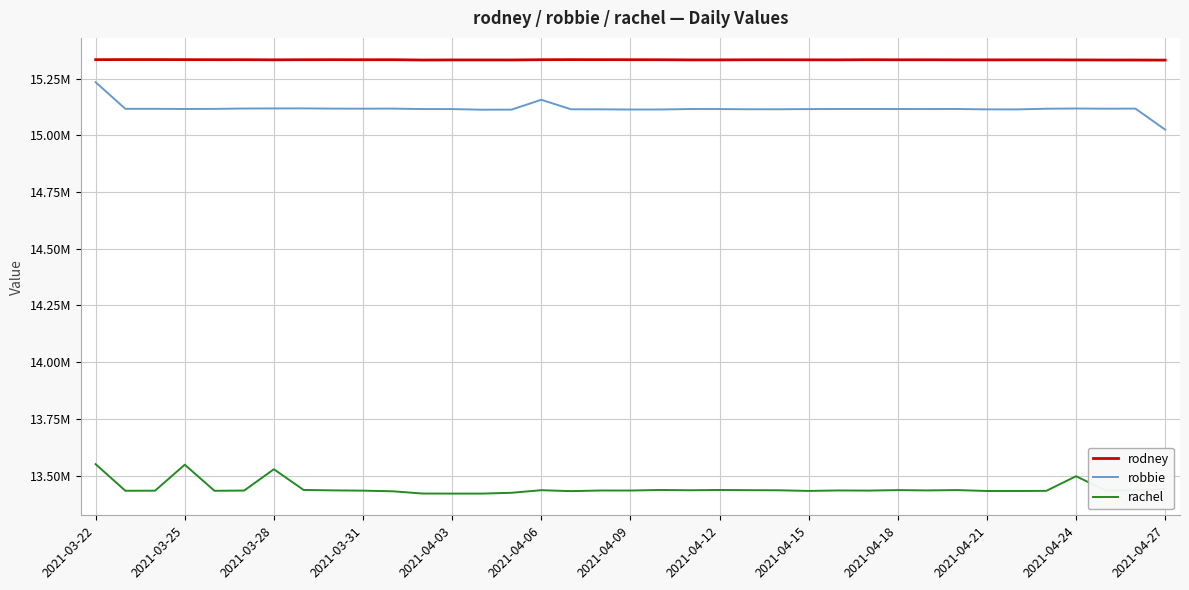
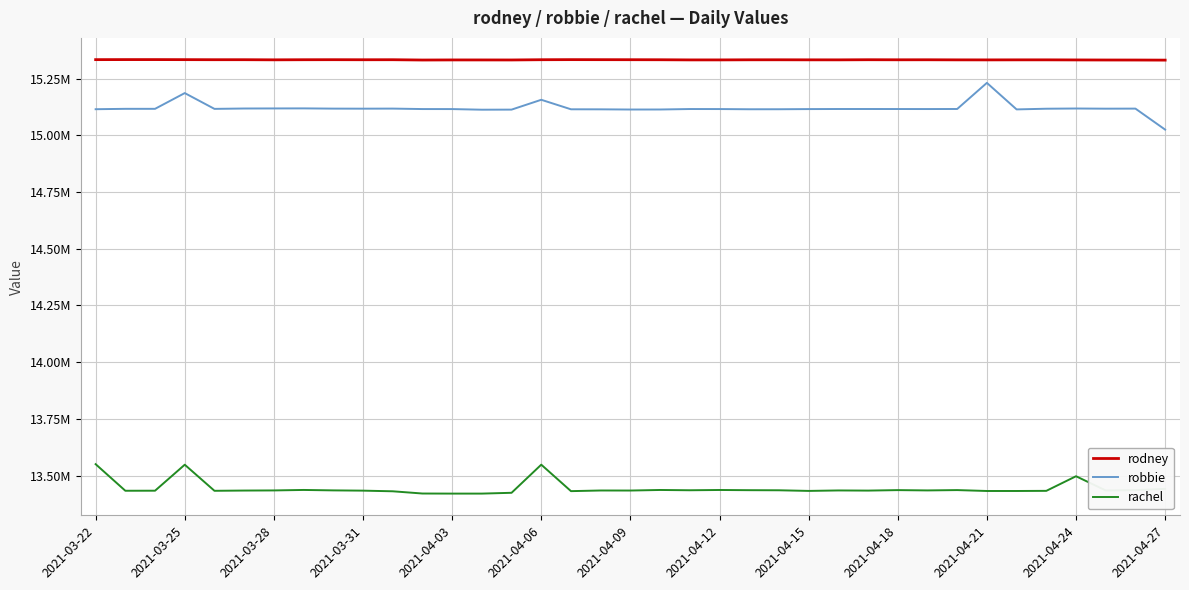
robbie, 2021-03-22: 15230000 -> 15120000
robbie, 2021-03-25: 15120000 -> 15190000
rachel, 2021-03-28: 13530000 -> 13430000
rachel, 2021-04-06: 13440000 -> 13550000
robbie, 2021-04-21: 15110000 -> 15230000
